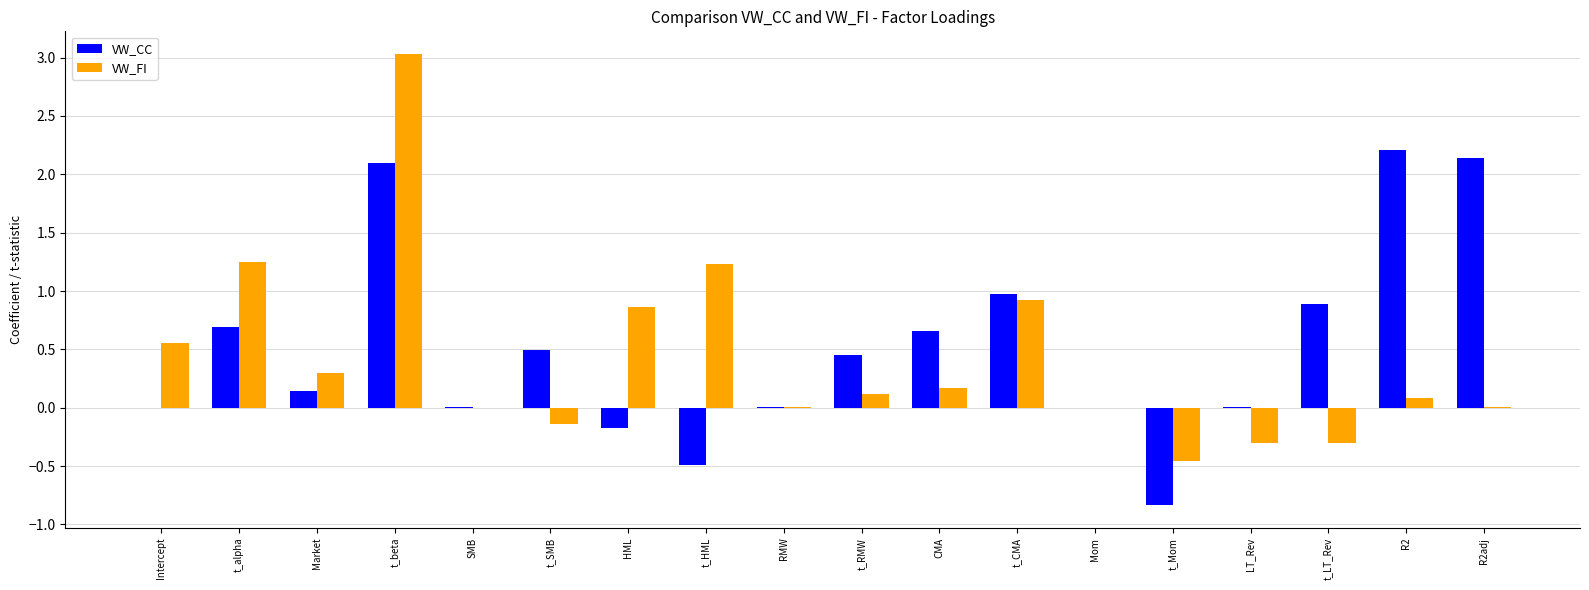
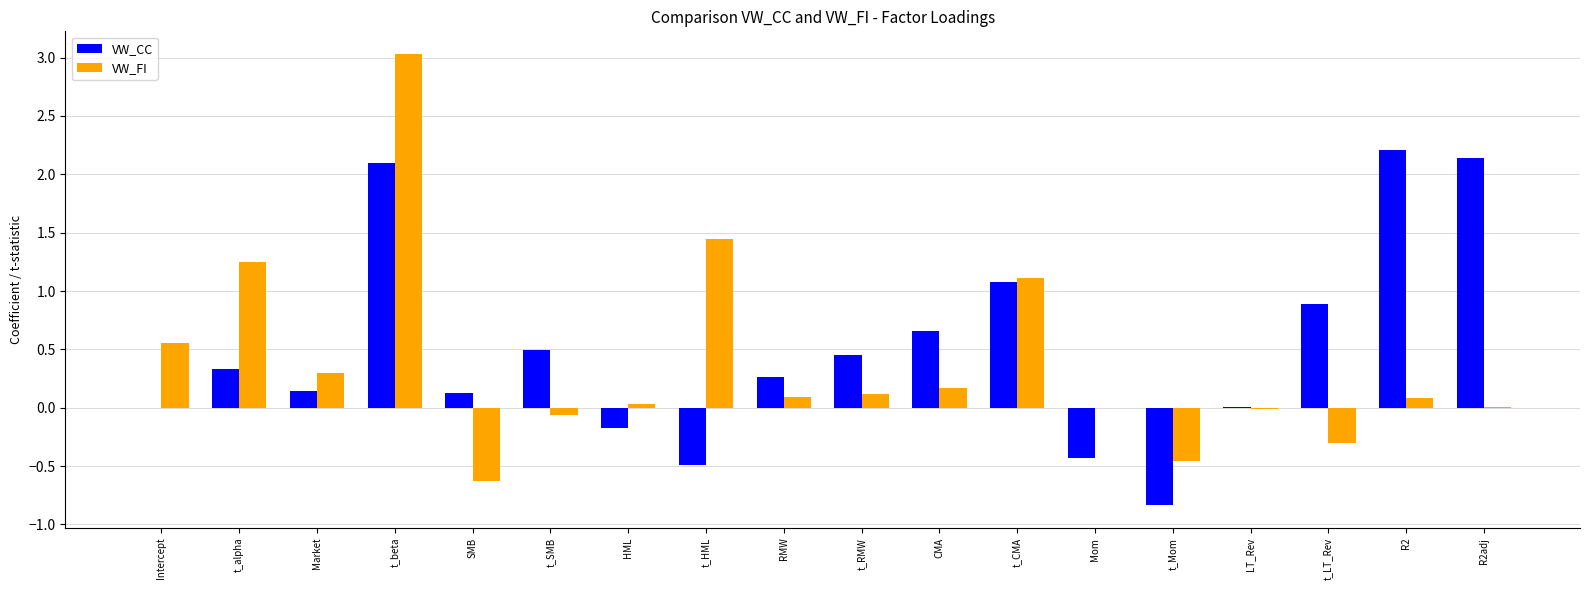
VW_CC, t_alpha: 0.69 -> 0.33
VW_CC, SMB: 0.00 -> 0.12
VW_FI, SMB: 0.00 -> -0.63
VW_FI, t_SMB: -0.14 -> -0.06
VW_FI, HML: 0.86 -> 0.03
VW_FI, t_HML: 1.23 -> 1.45
VW_CC, RMW: 0.01 -> 0.26
VW_FI, RMW: 0.00 -> 0.10
VW_CC, t_CMA: 0.98 -> 1.08
VW_FI, t_CMA: 0.92 -> 1.11
VW_CC, Mom: 0.00 -> -0.43
VW_FI, LT_Rev: -0.31 -> -0.01
